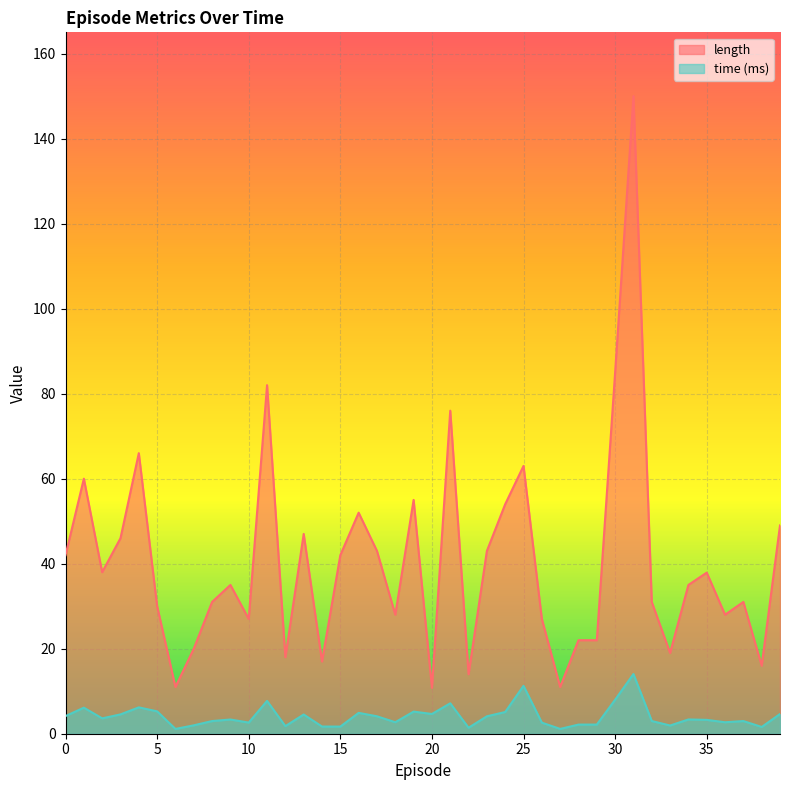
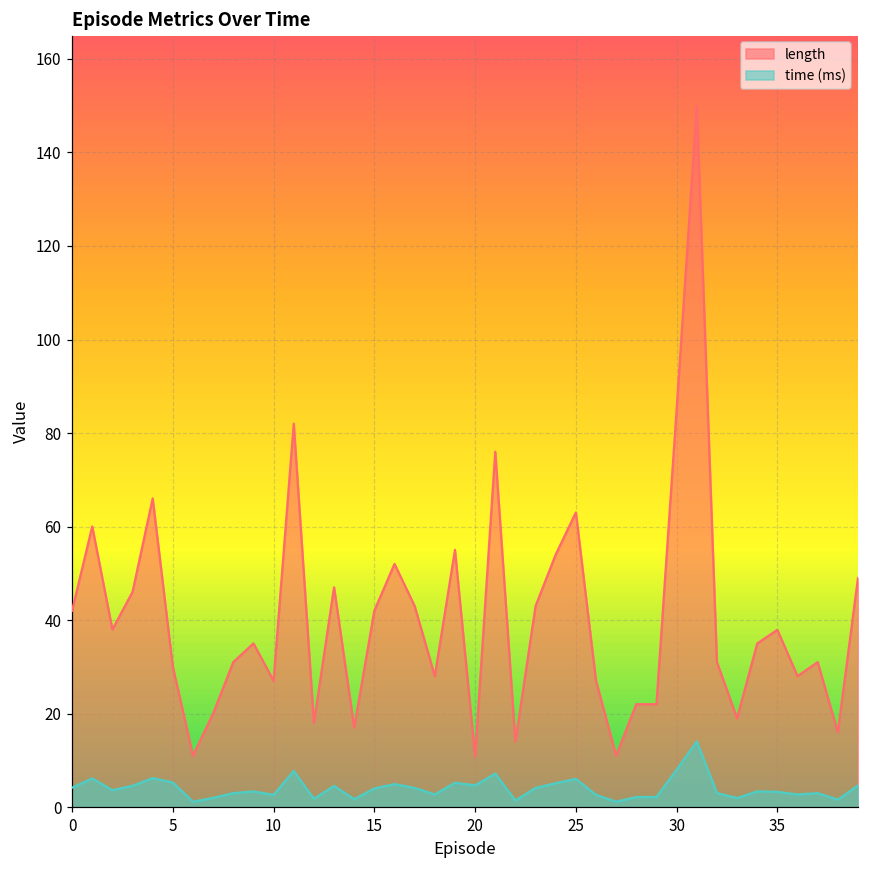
time (ms), 15: 2 -> 4
time (ms), 25: 11 -> 6
